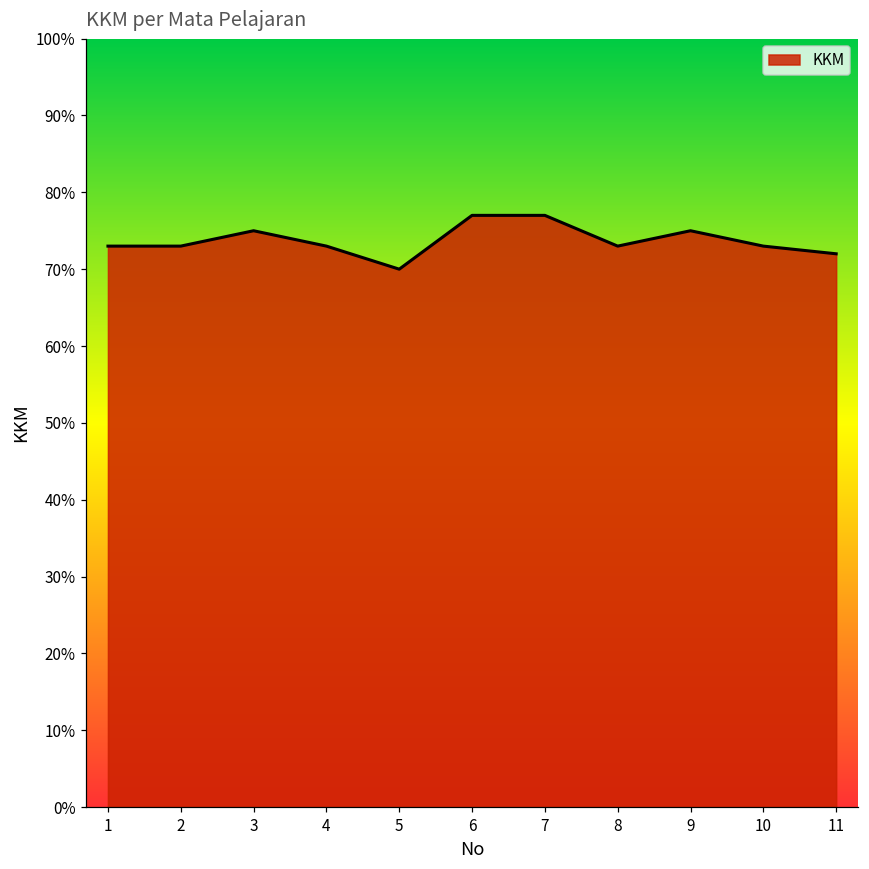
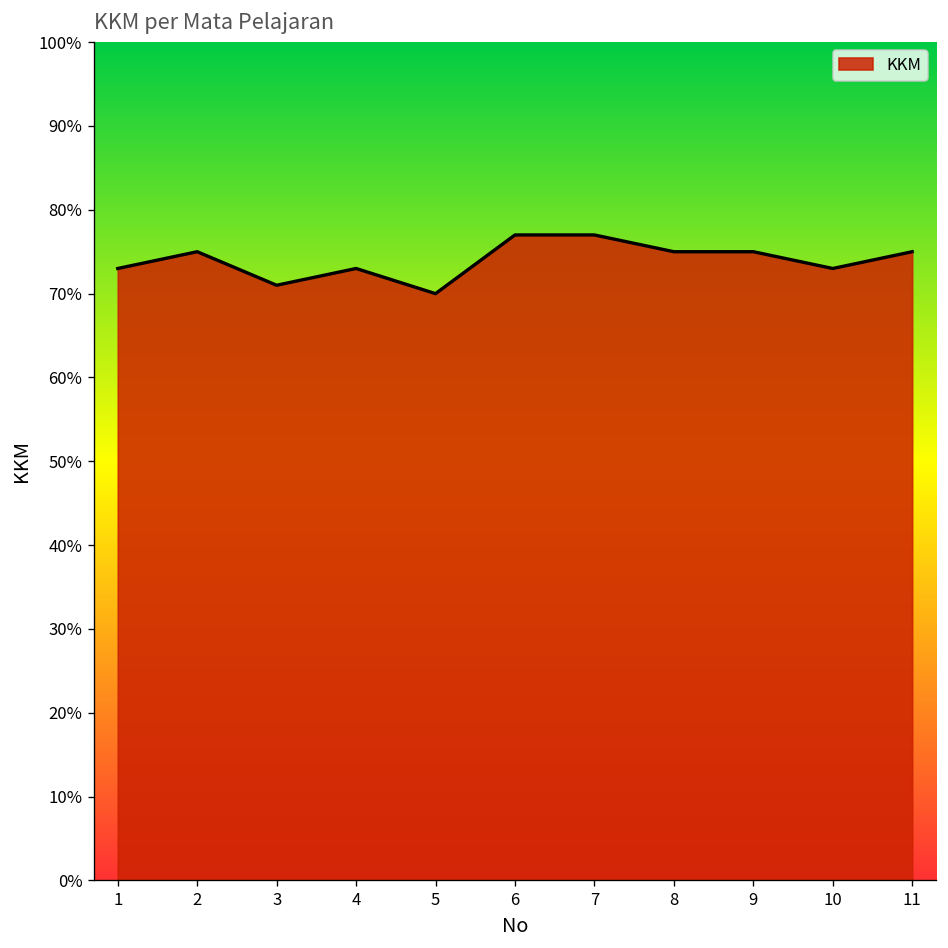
2: 73% -> 75%
3: 75% -> 71%
8: 73% -> 75%
11: 72% -> 75%
